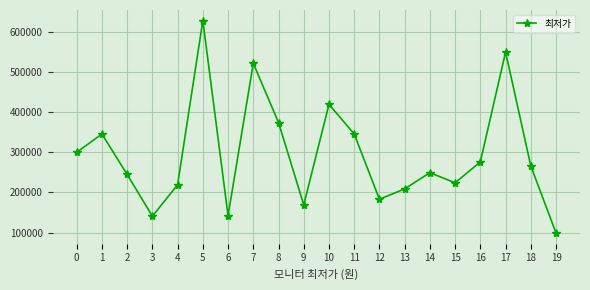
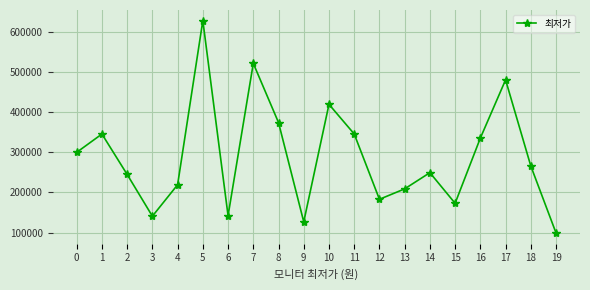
9: 170000 -> 130000
15: 220000 -> 170000
16: 280000 -> 340000
17: 550000 -> 480000
